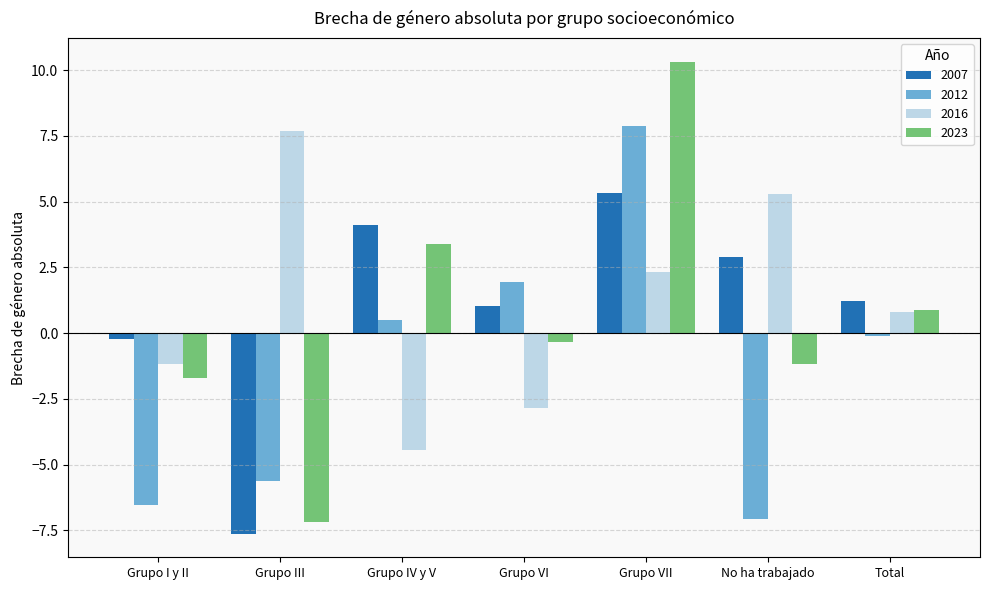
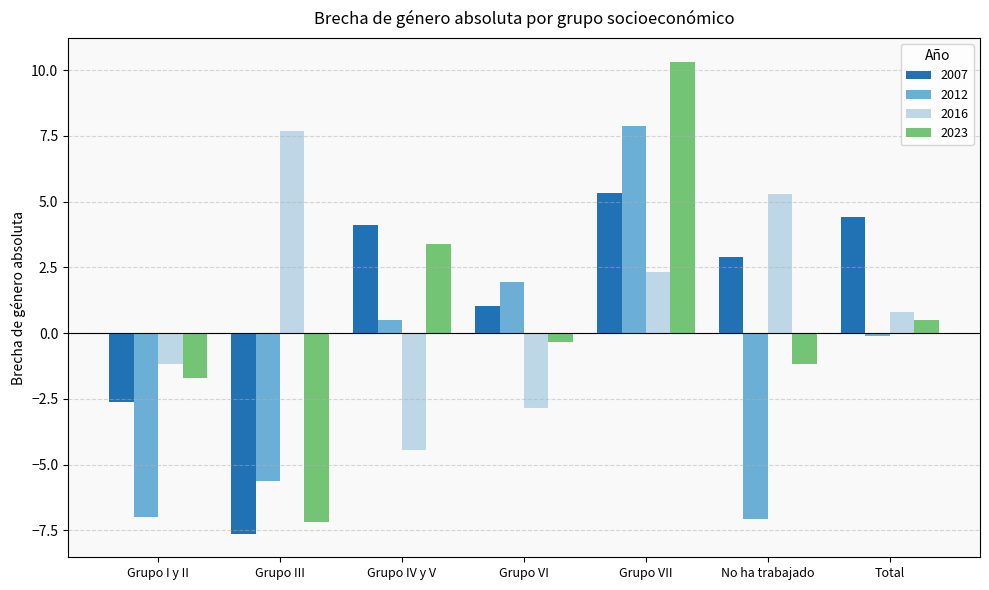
2007, Grupo I y II: -0.2 -> -2.6
2012, Grupo I y II: -6.5 -> -7.0
2007, Total: 1.2 -> 4.4
2023, Total: 0.9 -> 0.5
